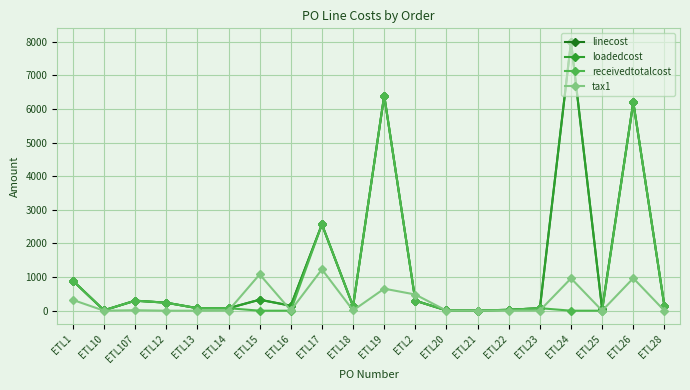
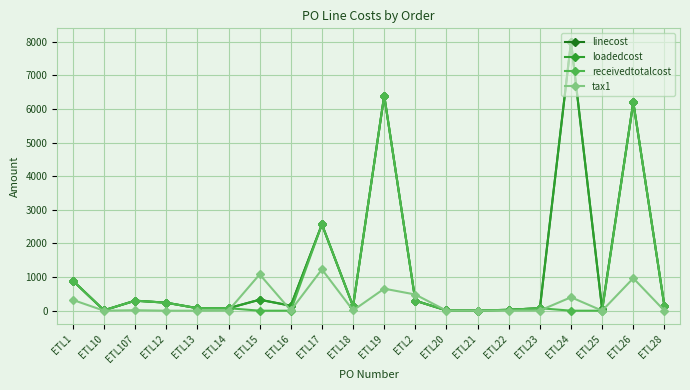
tax1, ETL24: 1000 -> 400
